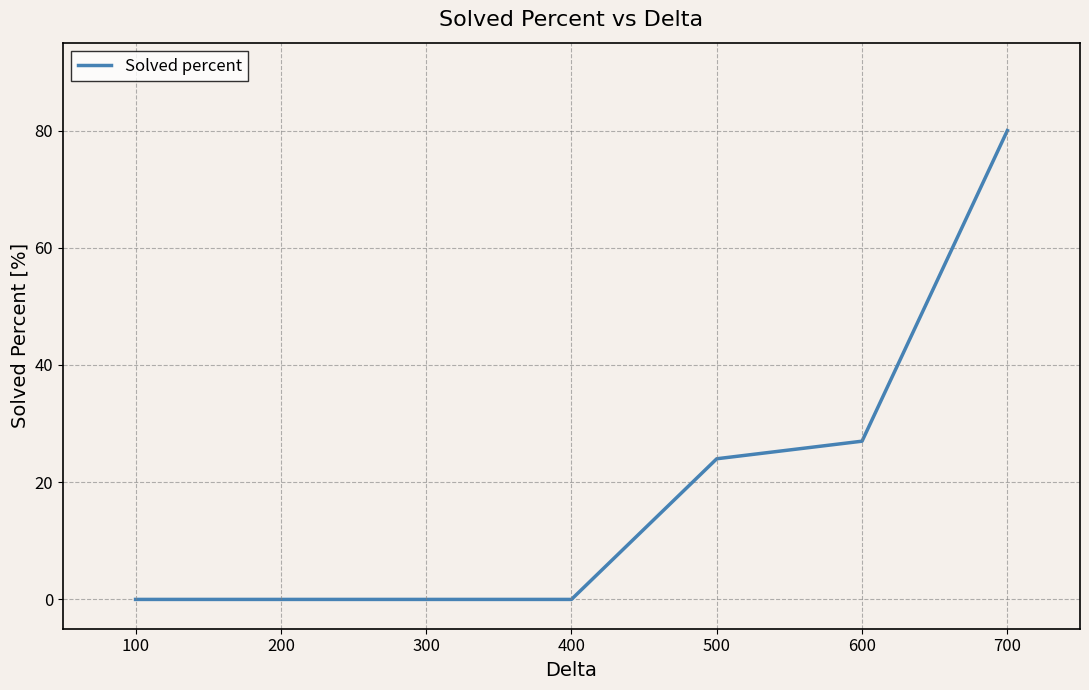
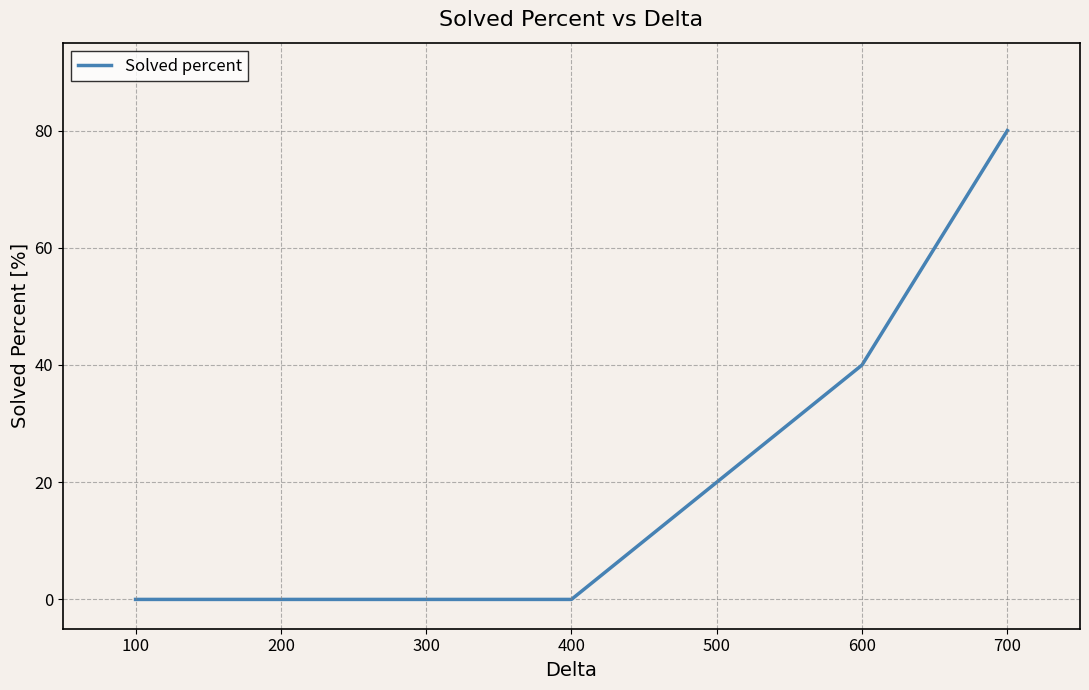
500: 24 -> 20
600: 27 -> 40
